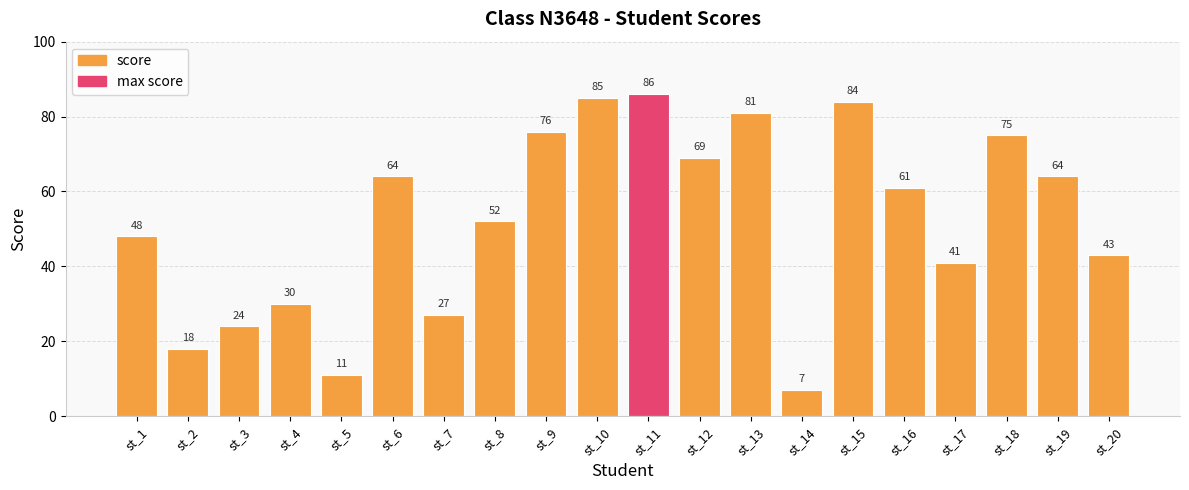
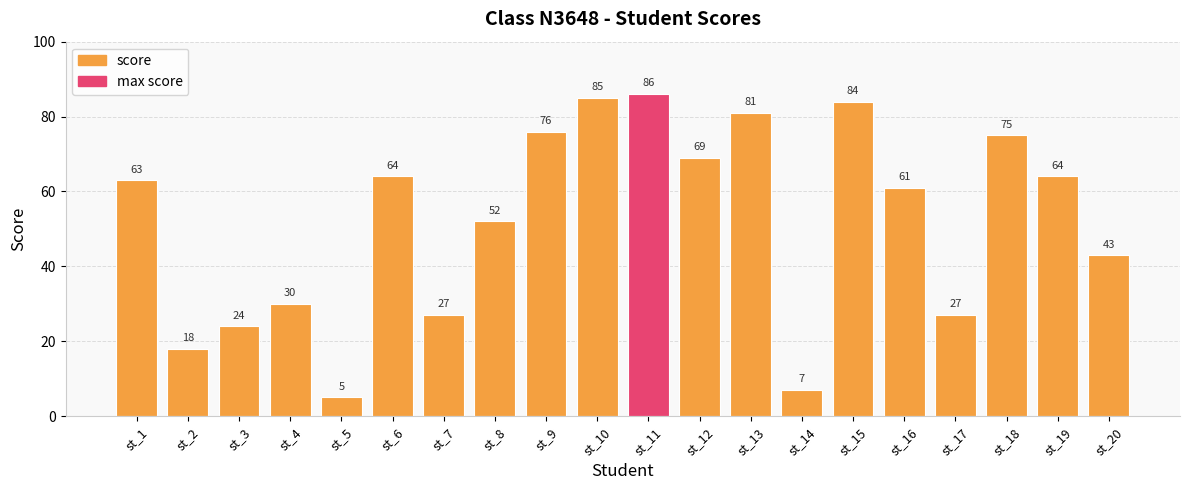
st_1: 48 -> 63
st_5: 11 -> 5
st_17: 41 -> 27
